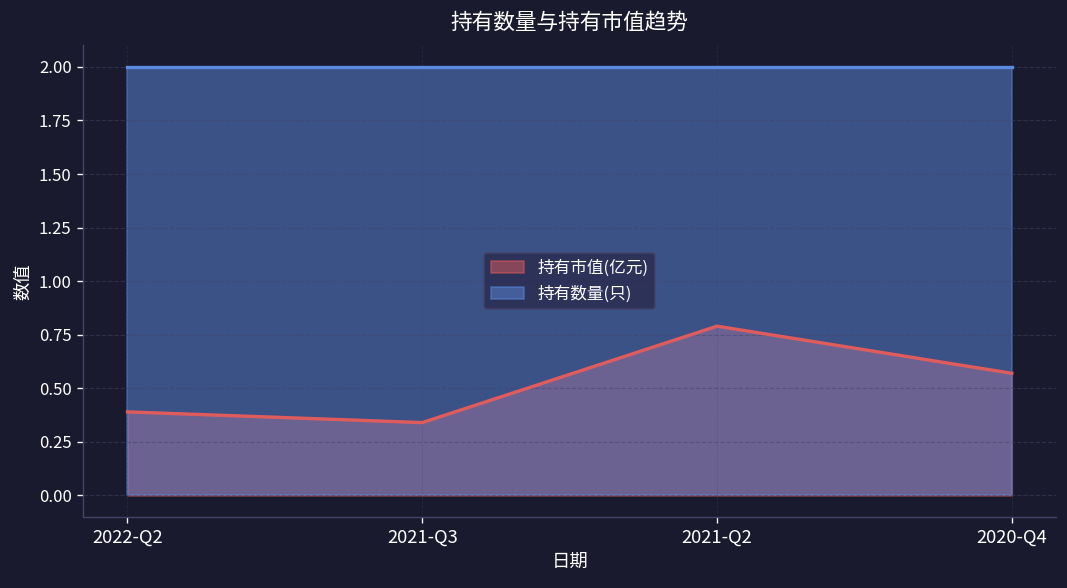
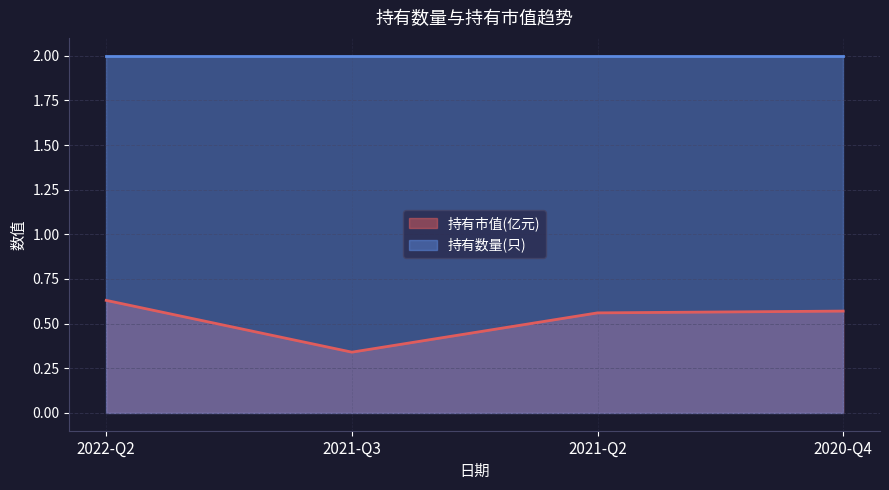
持有市值(亿元), 2022-Q2: 0.39 -> 0.63
持有市值(亿元), 2021-Q2: 0.79 -> 0.56
